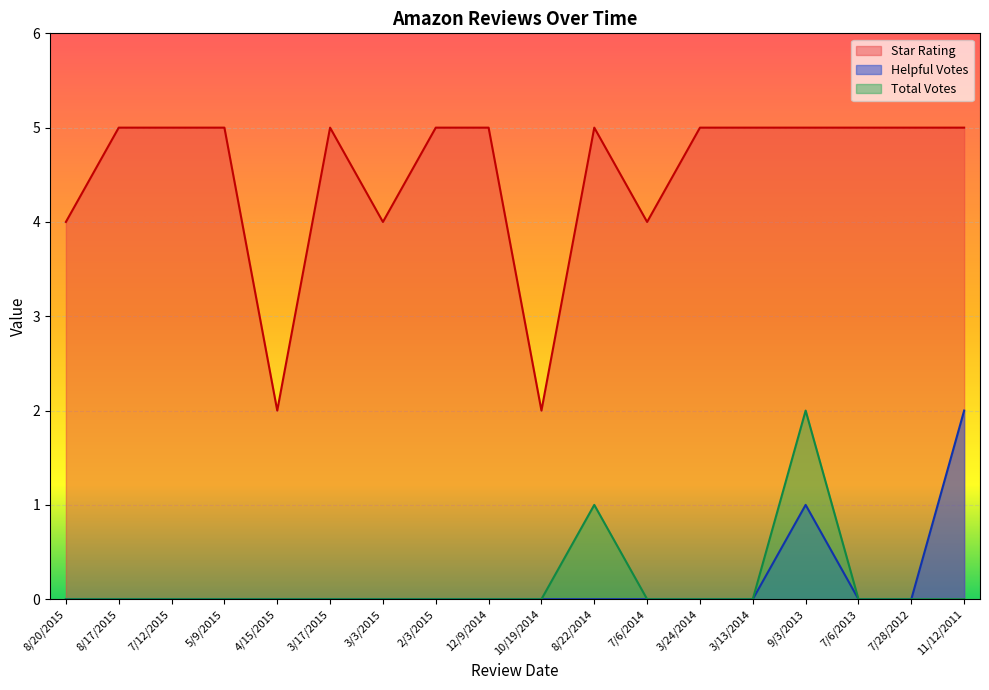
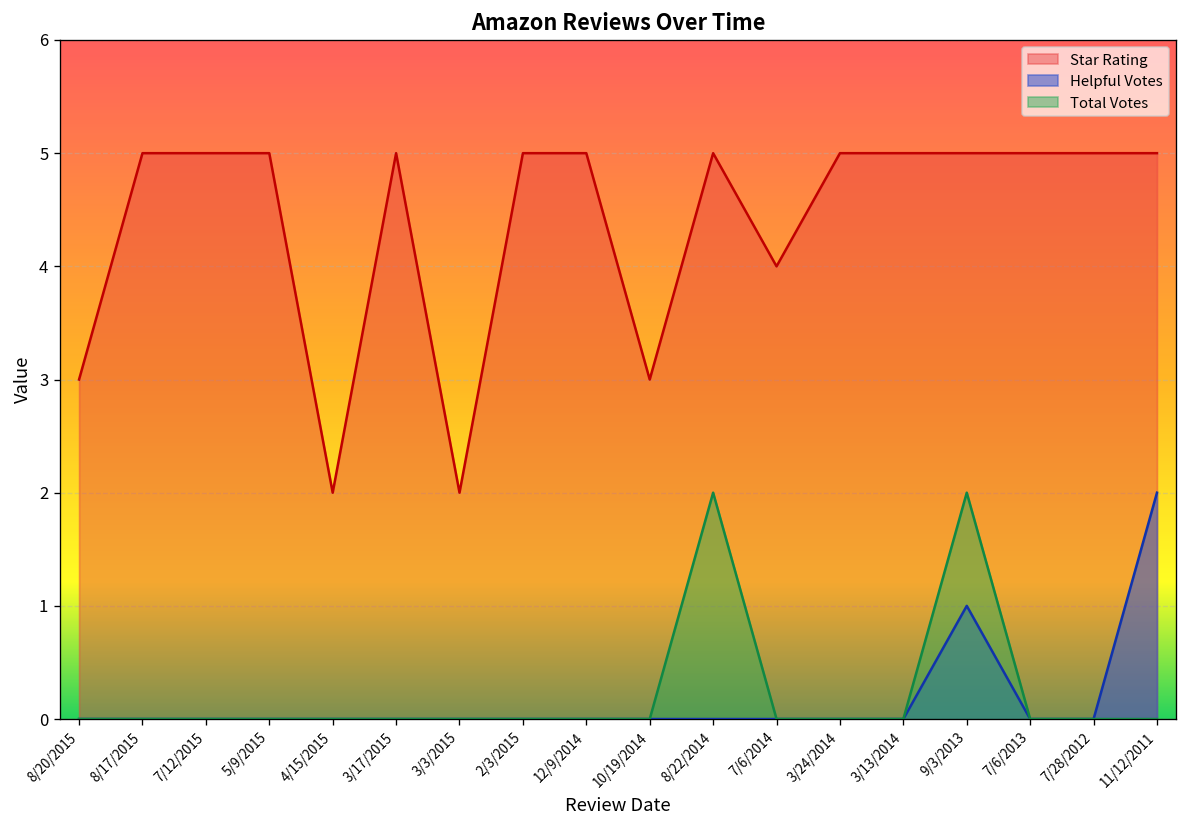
Star Rating, 8/20/2015: 4 -> 3
Star Rating, 3/3/2015: 4 -> 2
Star Rating, 10/19/2014: 2 -> 3
Total Votes, 8/22/2014: 1 -> 2
